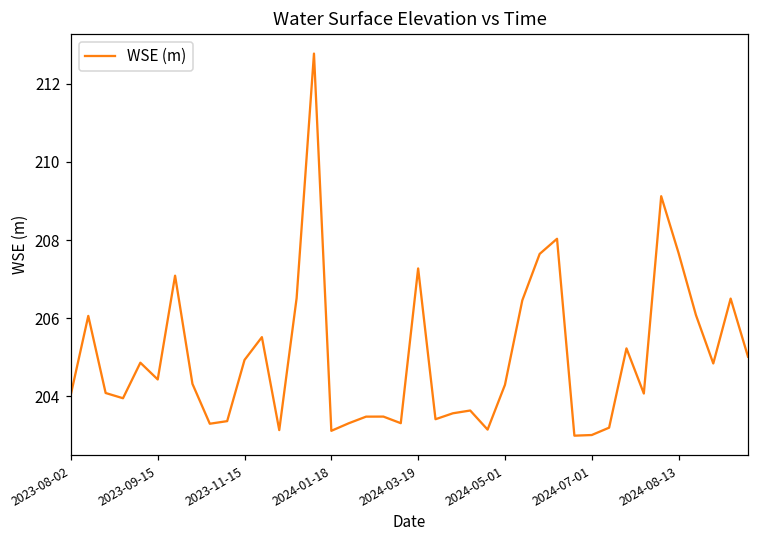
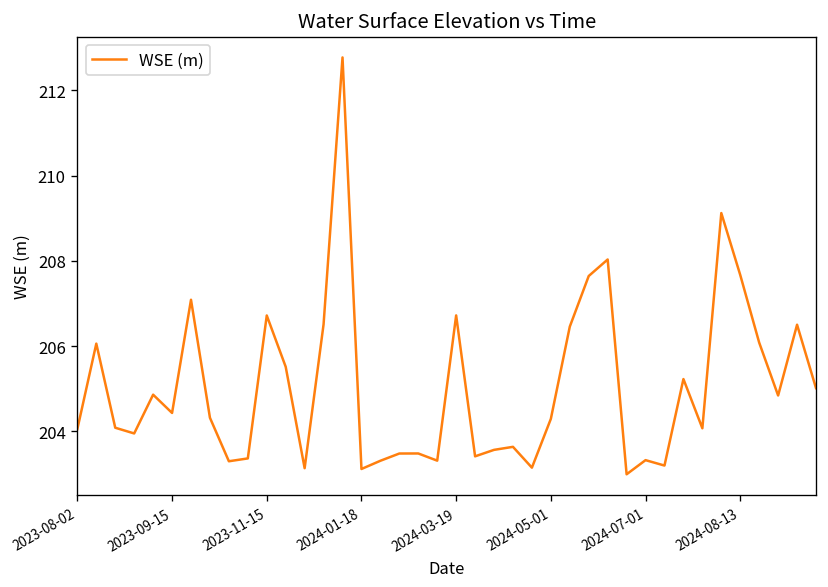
2023-11-15: 204.9 -> 206.7
2024-03-19: 207.3 -> 206.7
2024-07-01: 203.0 -> 203.3
